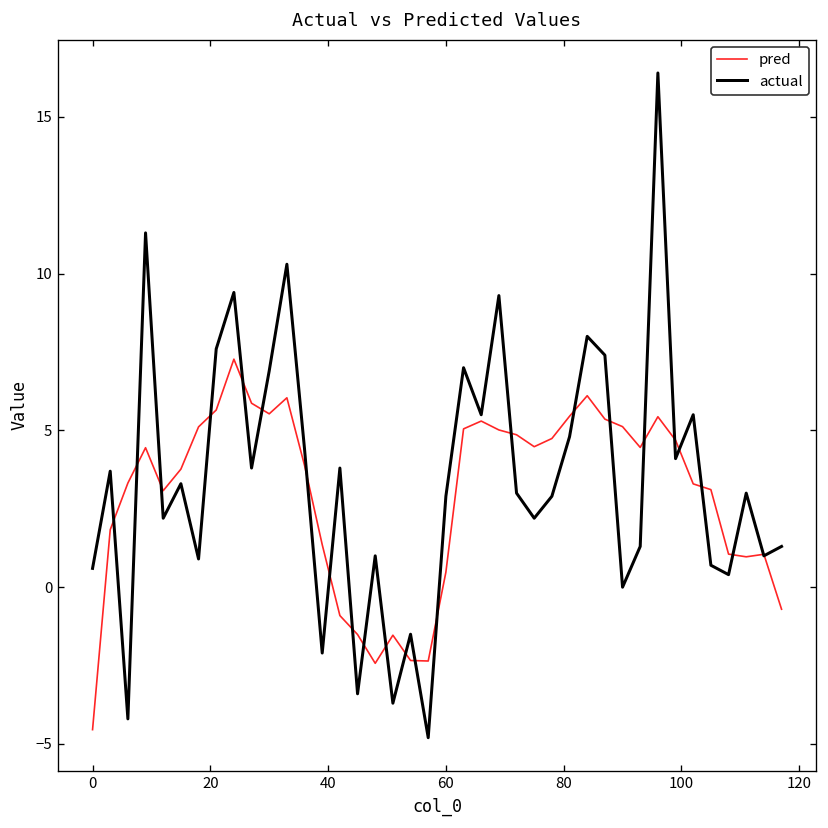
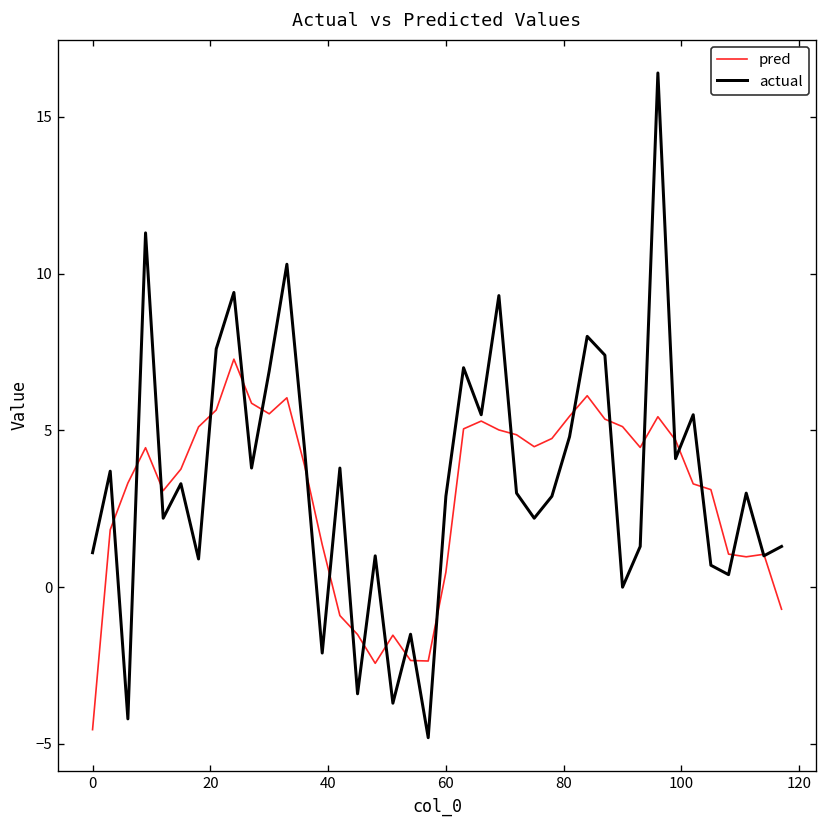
actual, 0: 0.6 -> 1.1
